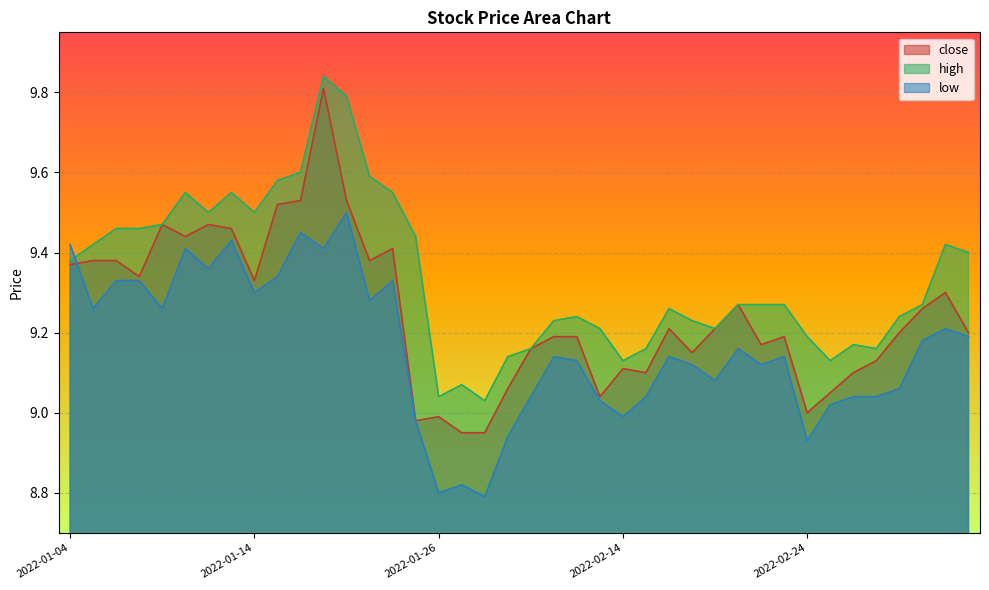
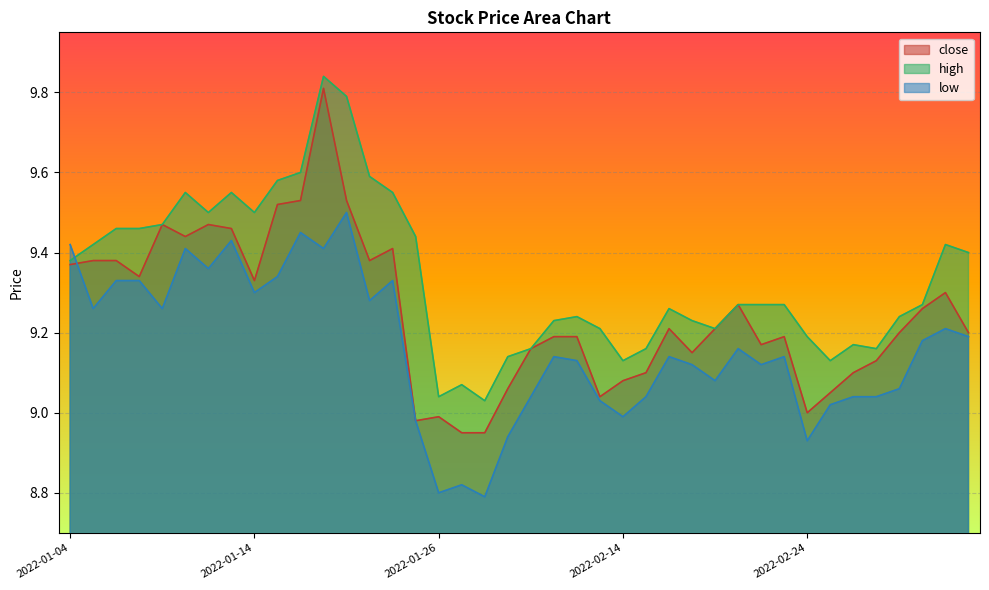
close, 2022-02-14: 9.11 -> 9.08
